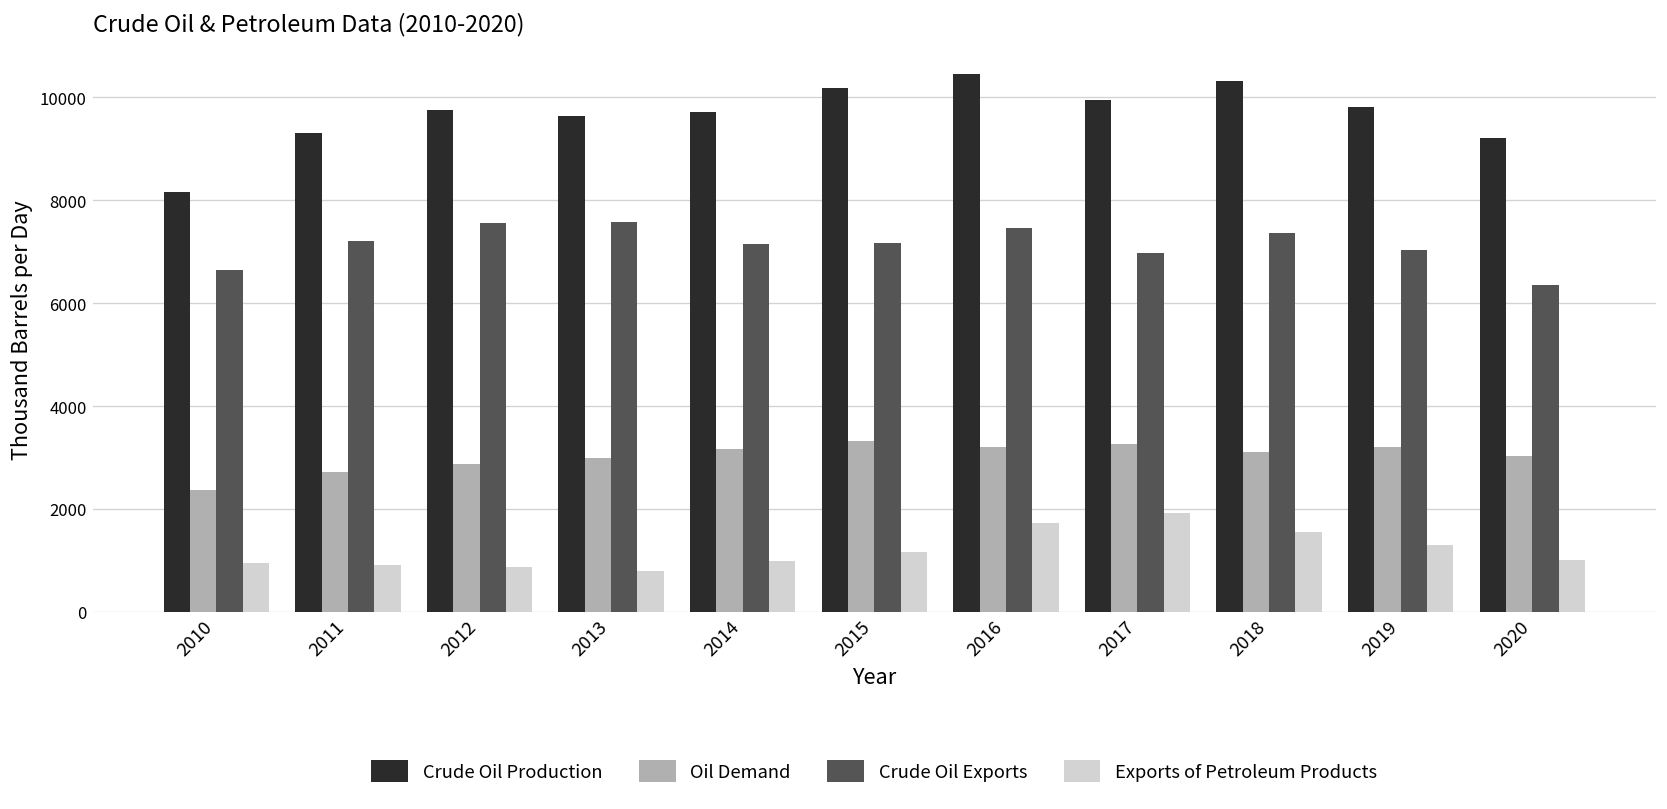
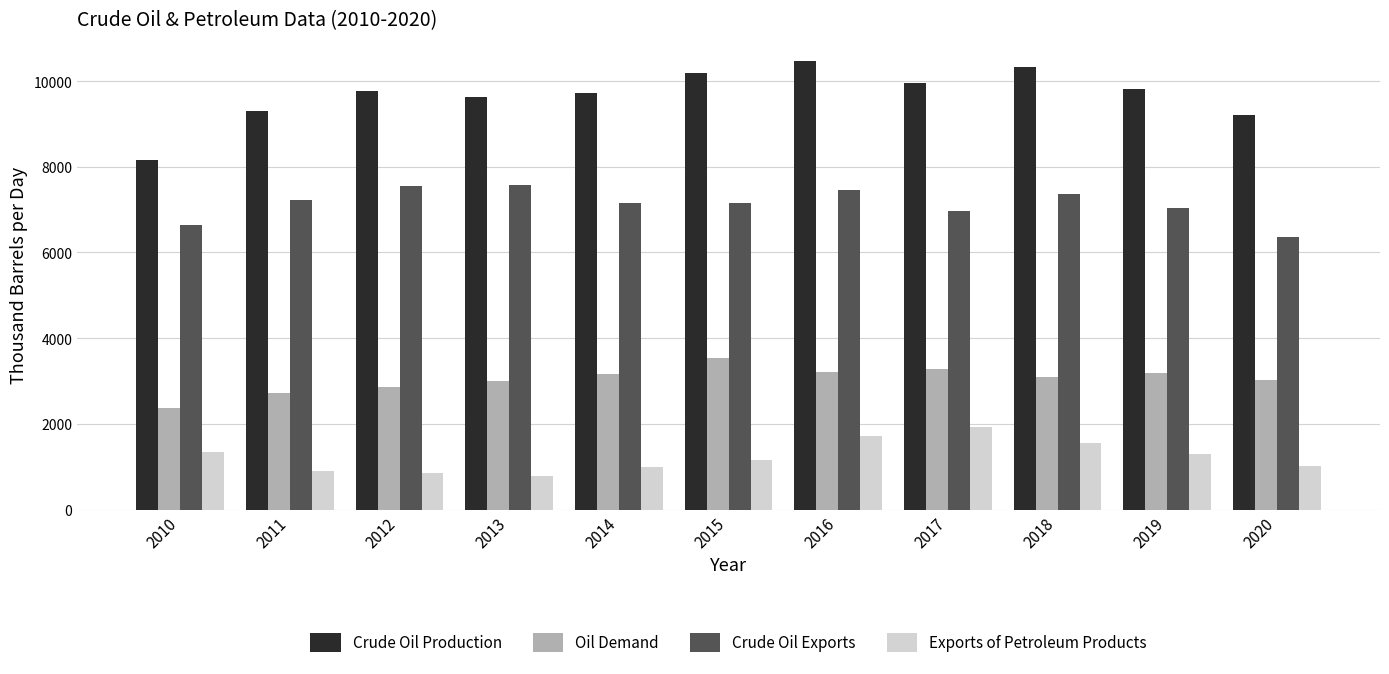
Exports of Petroleum Products, 2010: 1000 -> 1300
Oil Demand, 2015: 3300 -> 3500
